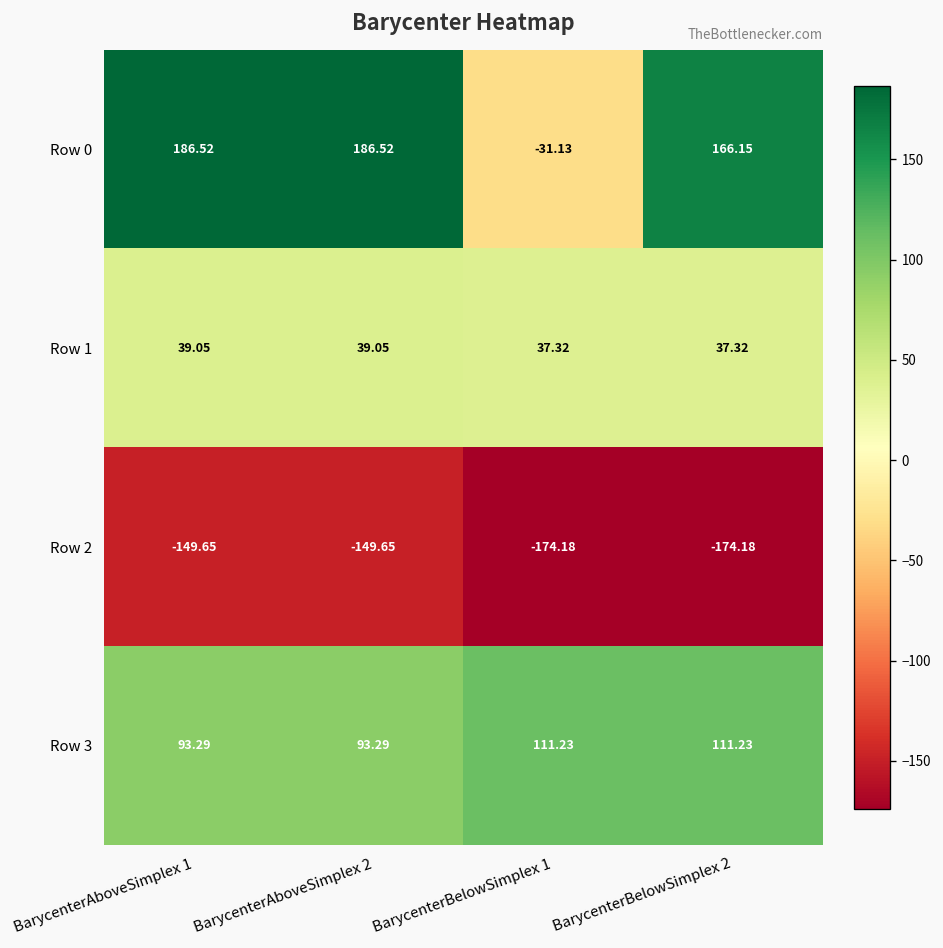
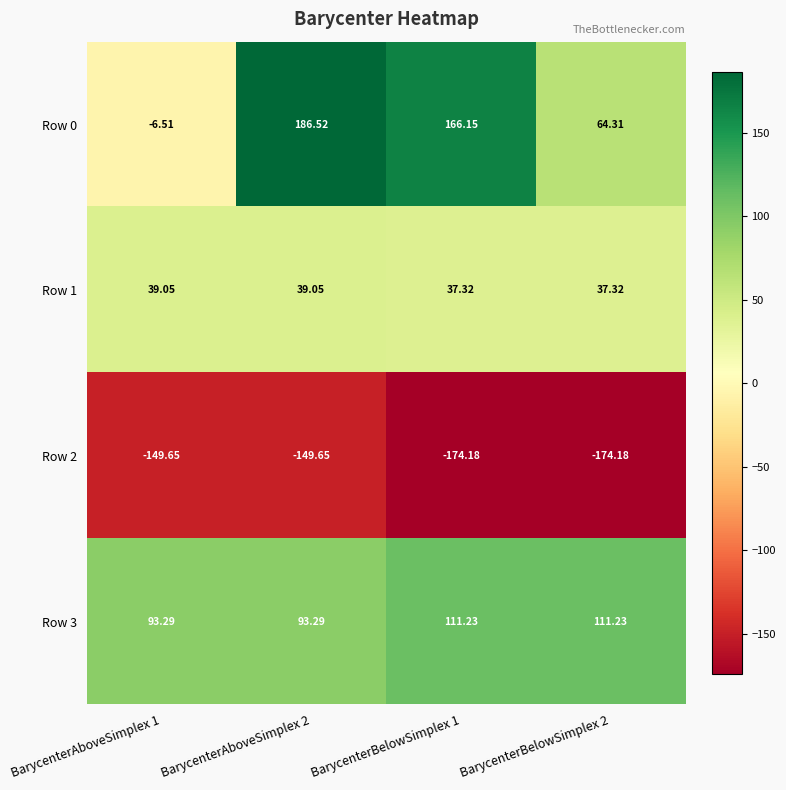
Row 0, BarycenterAboveSimplex 1: 186.52 -> -6.51
Row 0, BarycenterBelowSimplex 1: -31.13 -> 166.15
Row 0, BarycenterBelowSimplex 2: 166.15 -> 64.31
